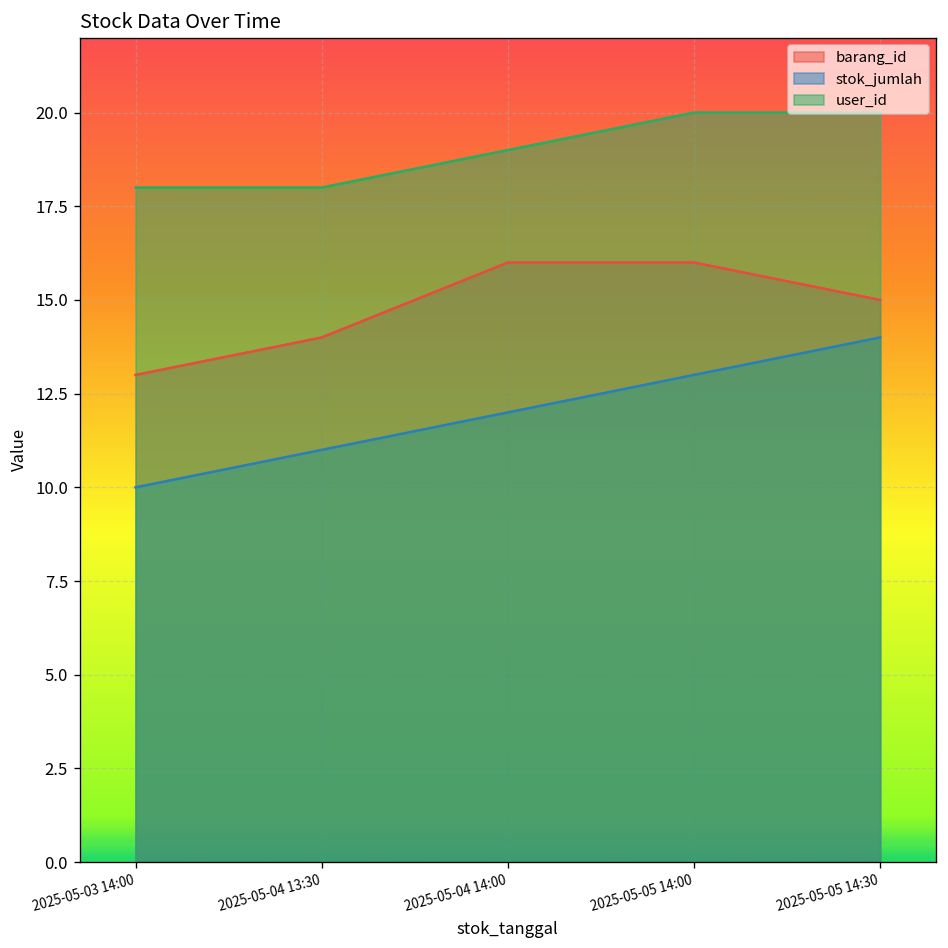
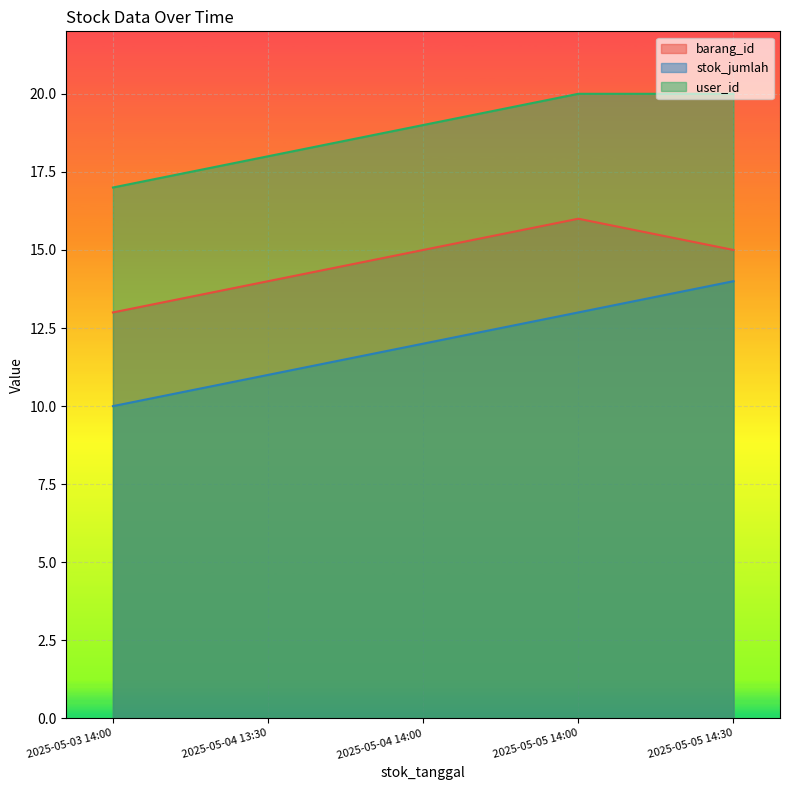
user_id, 2025-05-03 14:00: 18 -> 17
barang_id, 2025-05-04 14:00: 16 -> 15
